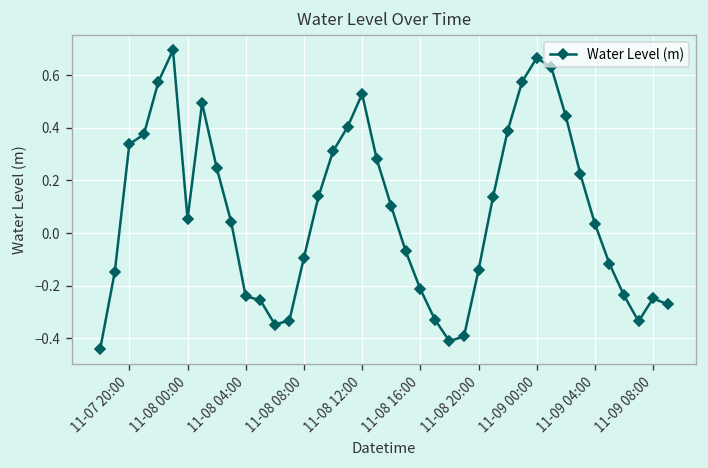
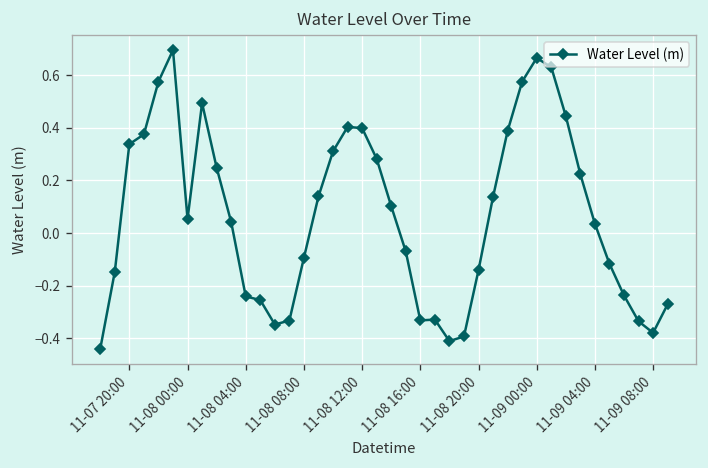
11-08 12:00: 0.53 -> 0.40
11-08 16:00: -0.21 -> -0.33
11-09 08:00: -0.25 -> -0.38
